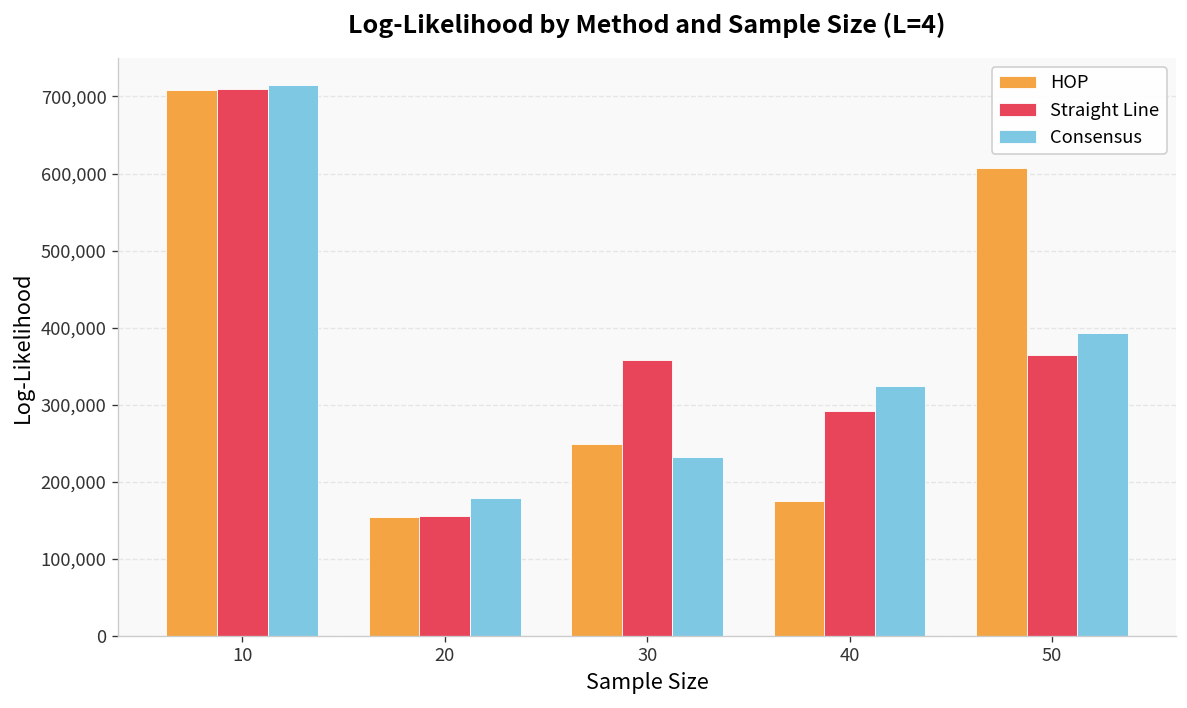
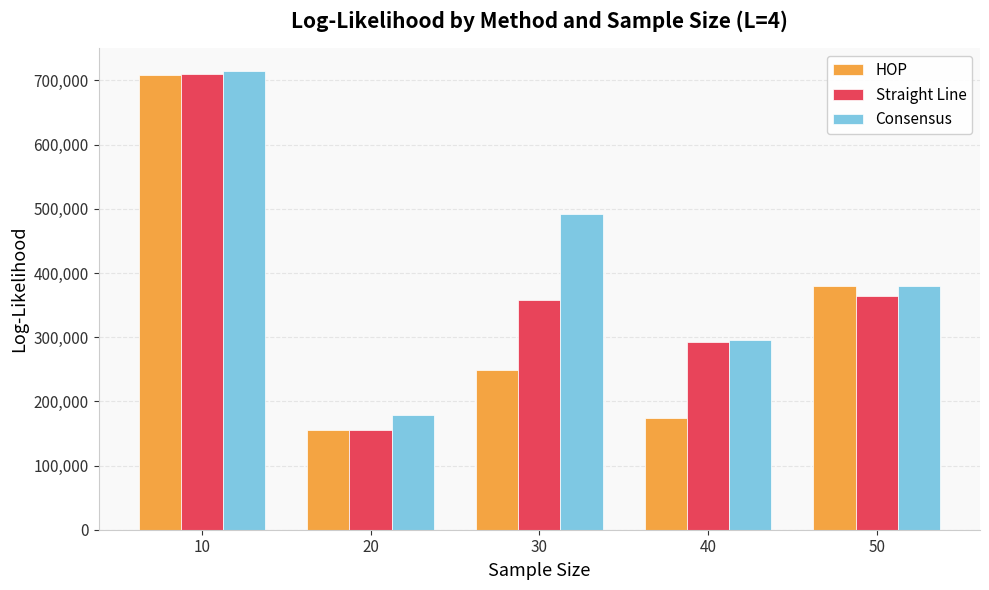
Consensus, 30: 230,000 -> 490,000
Consensus, 40: 320,000 -> 300,000
HOP, 50: 610,000 -> 380,000
Consensus, 50: 390,000 -> 380,000
